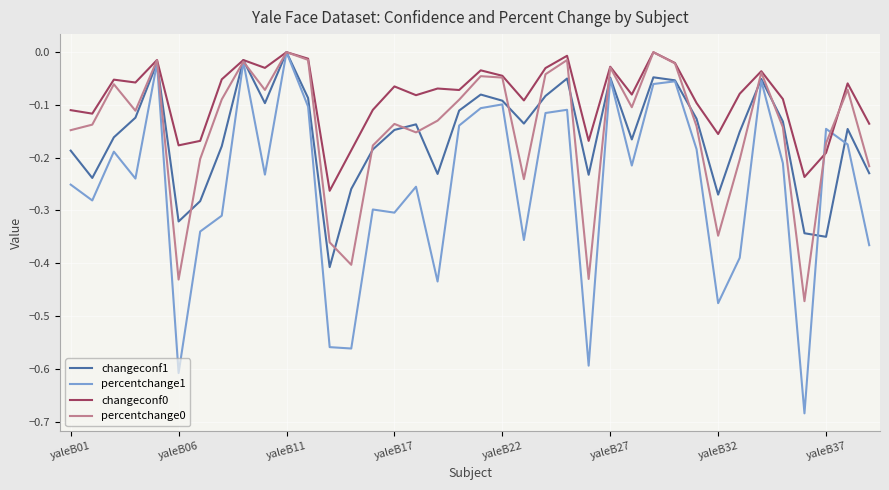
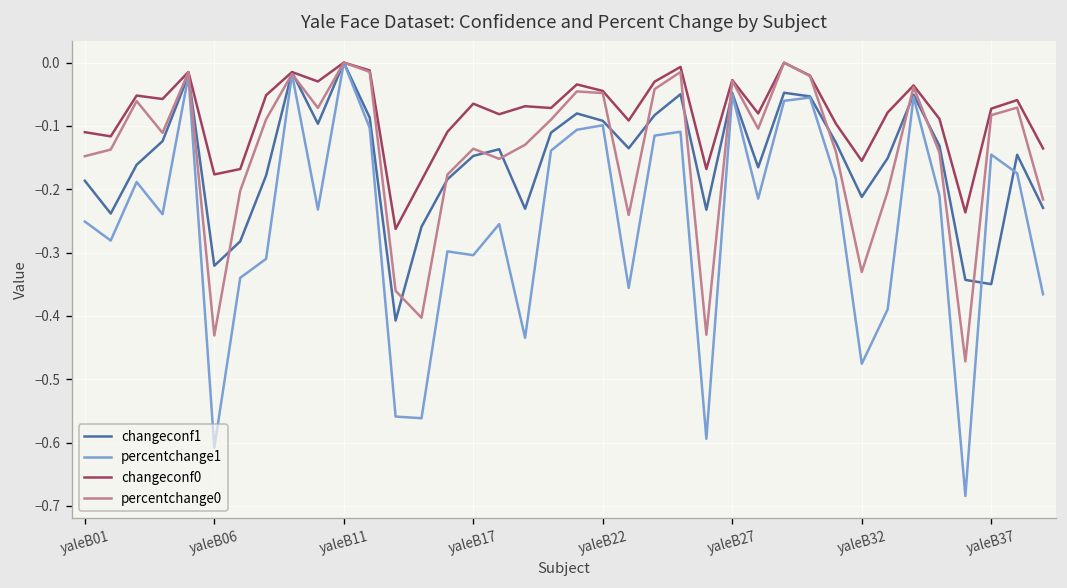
changeconf1, yaleB32: -0.27 -> -0.21
percentchange0, yaleB32: -0.35 -> -0.33
changeconf0, yaleB37: -0.19 -> -0.07
percentchange0, yaleB37: -0.17 -> -0.08
